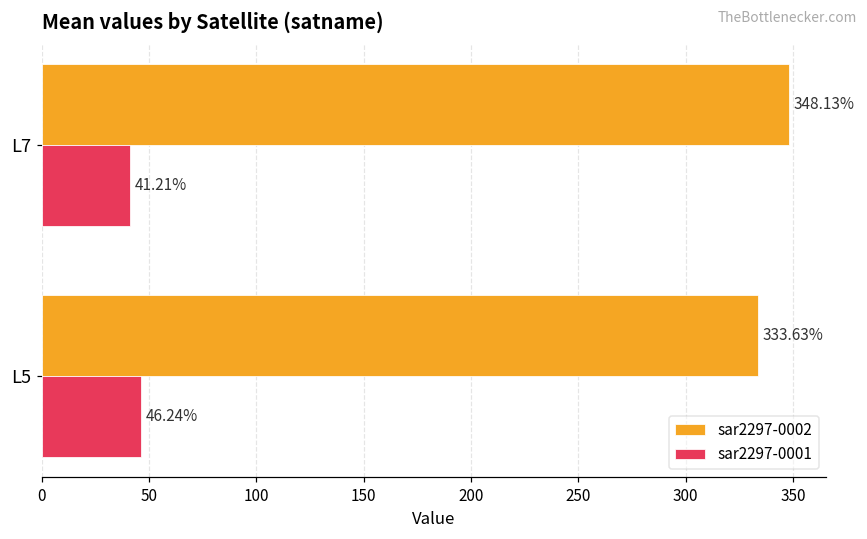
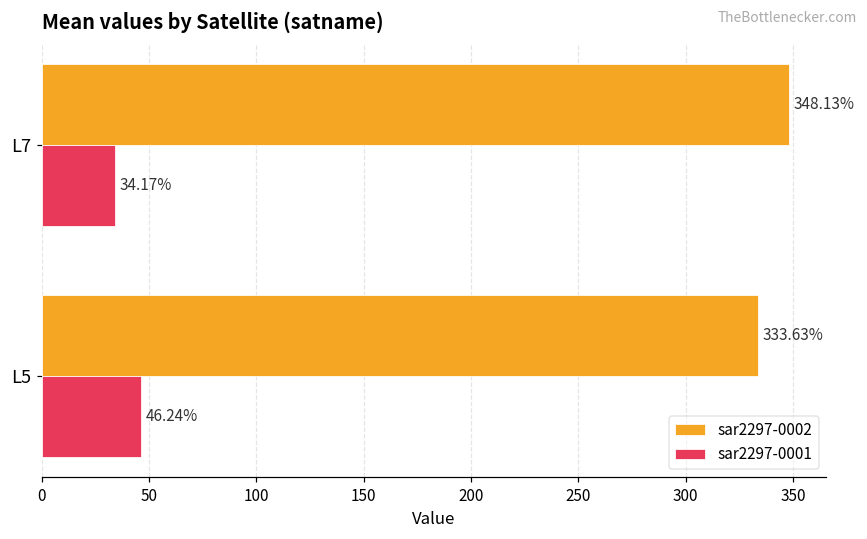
sar2297-0001, L7: 41.21% -> 34.17%
